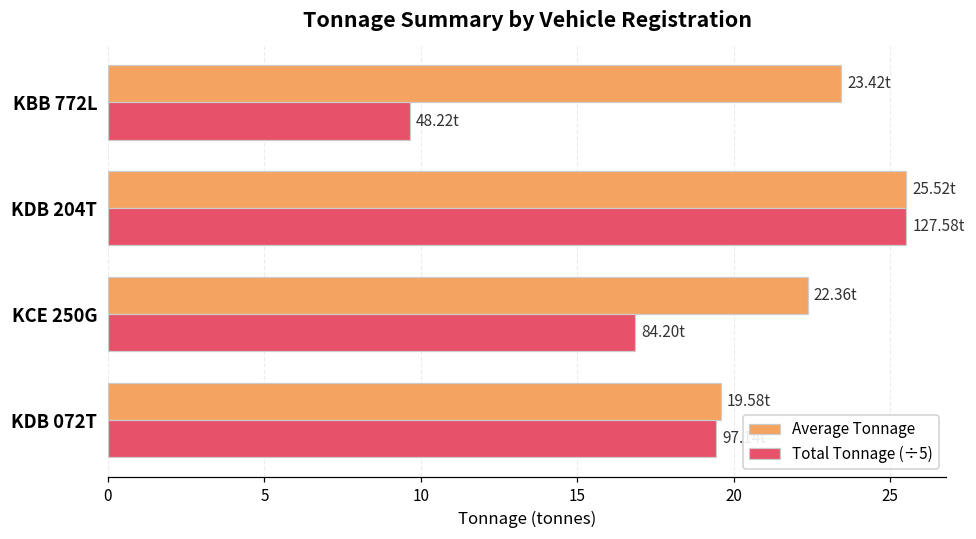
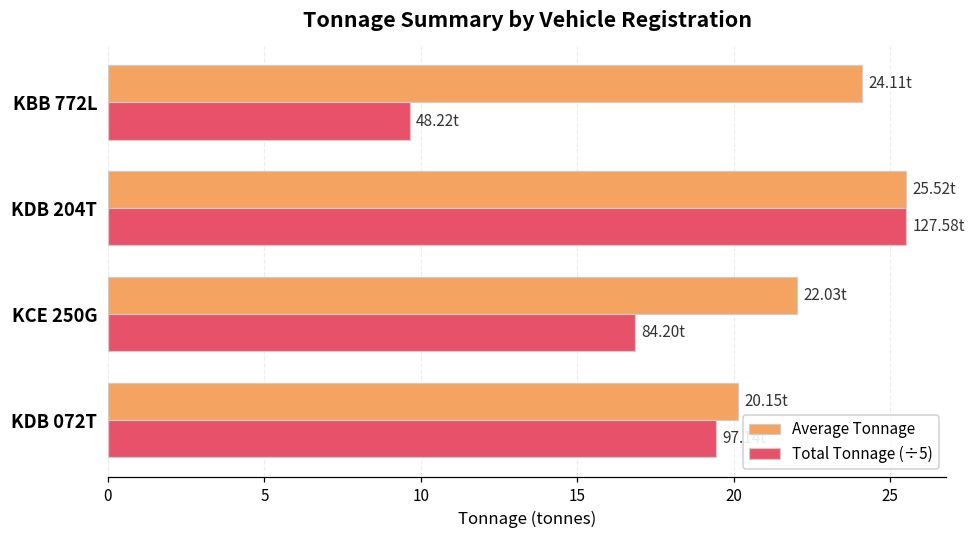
Average Tonnage, KBB 772L: 23.42t -> 24.11t
Average Tonnage, KCE 250G: 22.36t -> 22.03t
Average Tonnage, KDB 072T: 19.58t -> 20.15t
